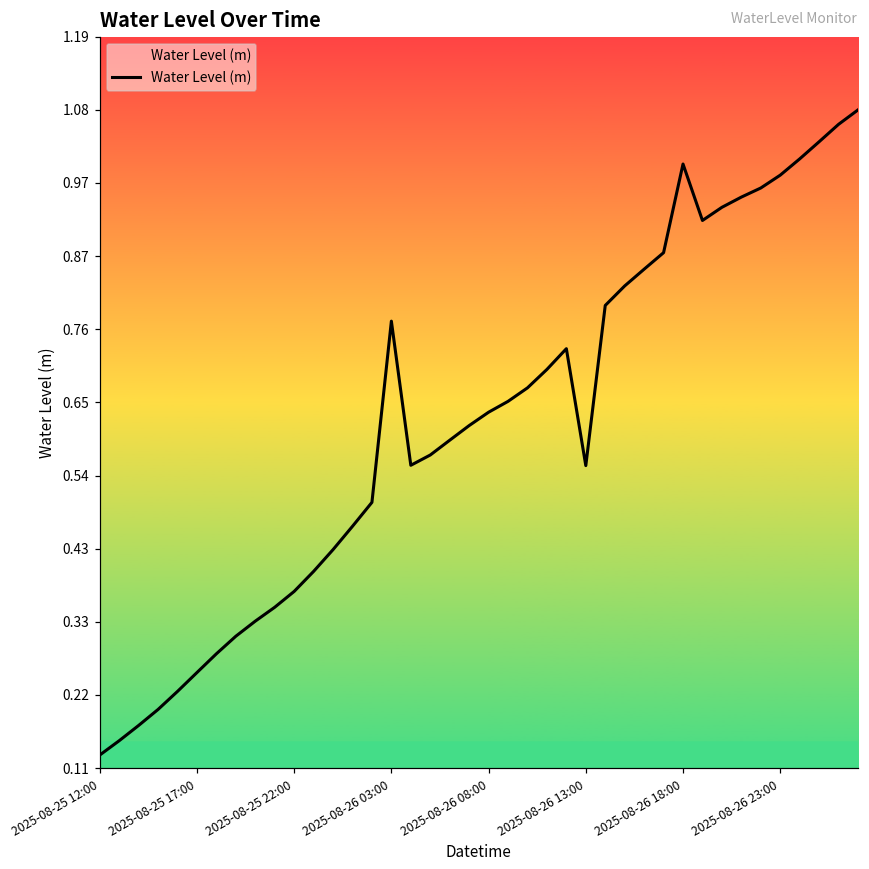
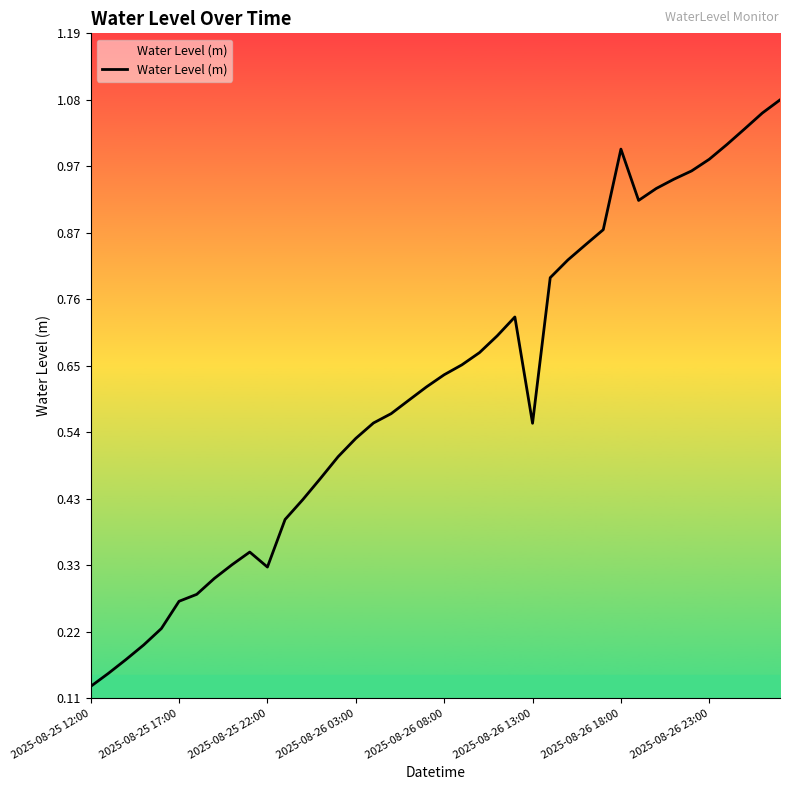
2025-08-25 17:00: 0.25 -> 0.27
2025-08-25 22:00: 0.37 -> 0.32
2025-08-26 03:00: 0.77 -> 0.53
